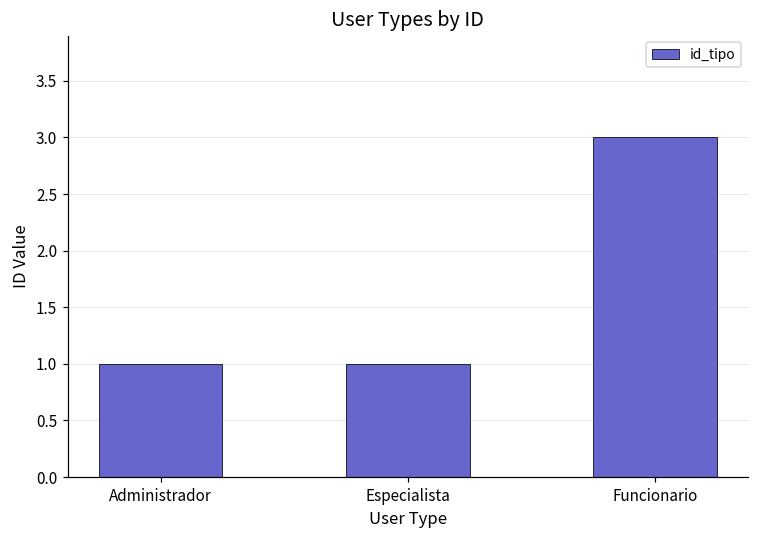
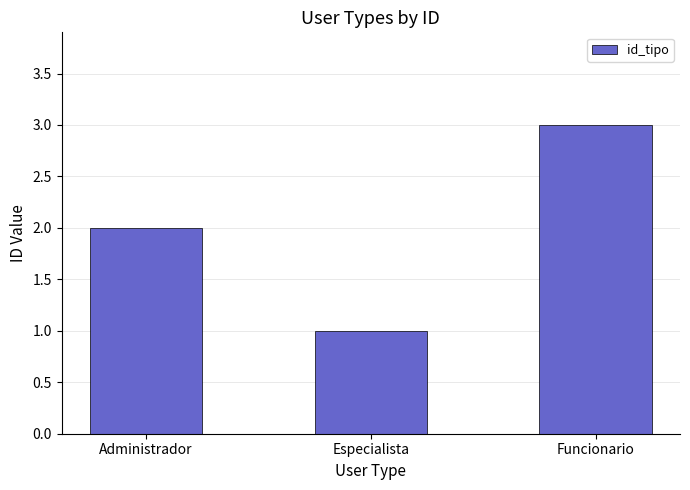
Administrador: 1 -> 2
